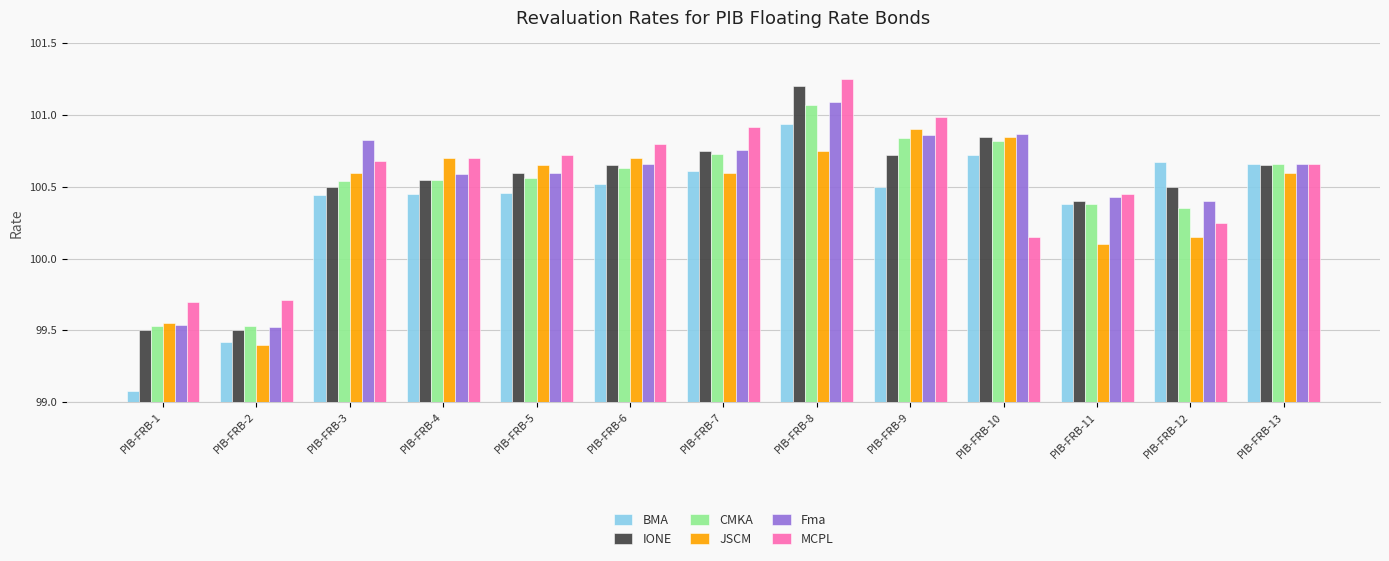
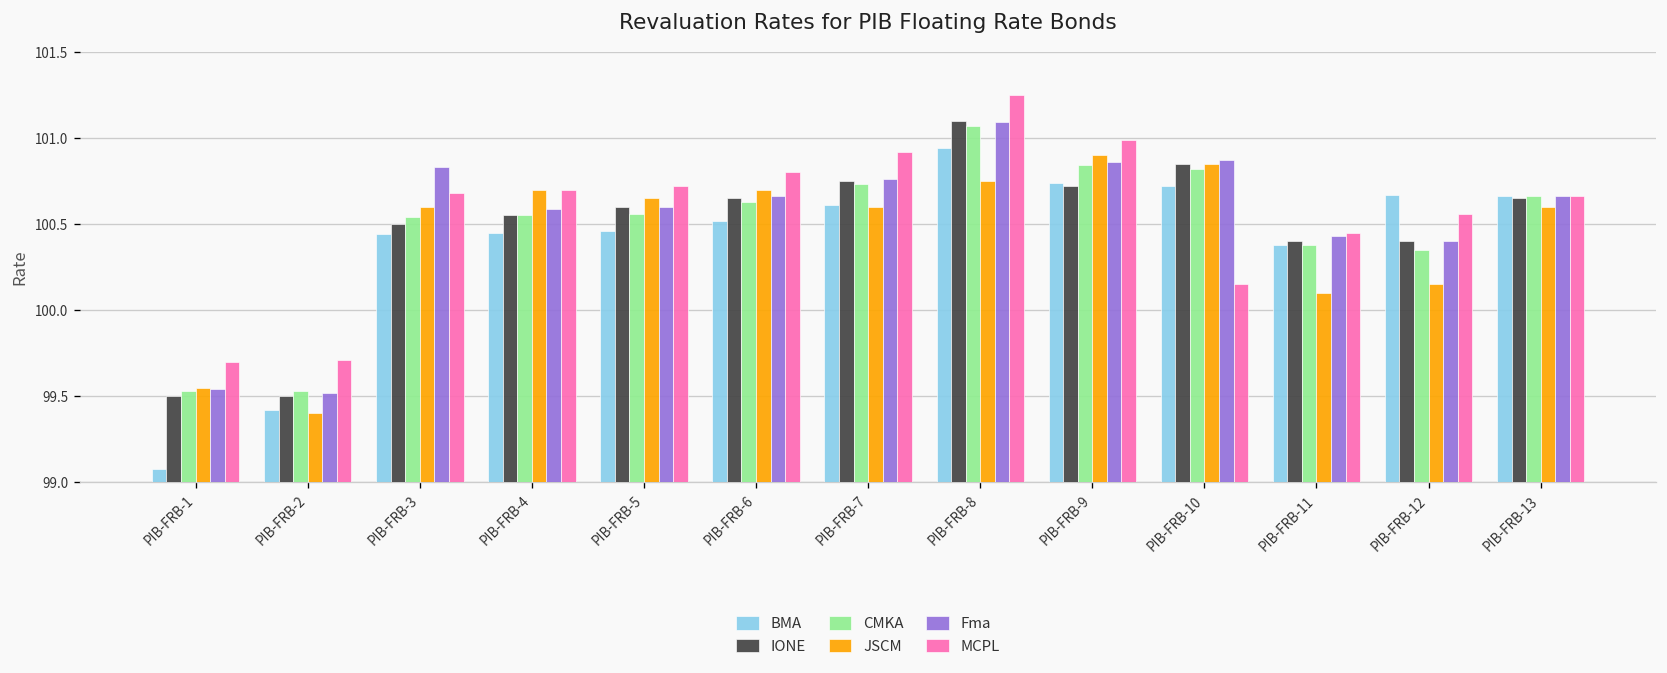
IONE, PIB-FRB-8: 101.2 -> 101.1
BMA, PIB-FRB-9: 100.50 -> 100.74
IONE, PIB-FRB-12: 100.5 -> 100.4
MCPL, PIB-FRB-12: 100.25 -> 100.56
